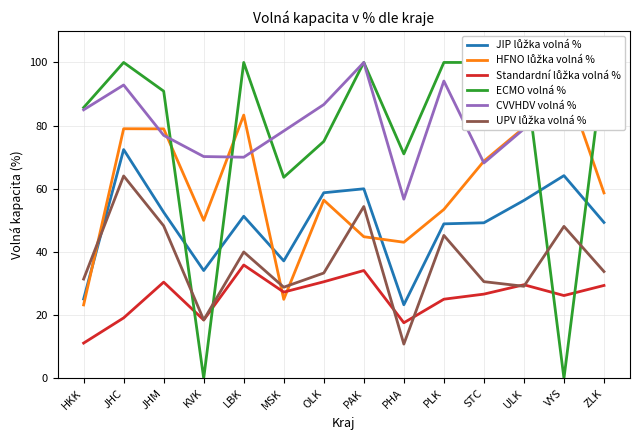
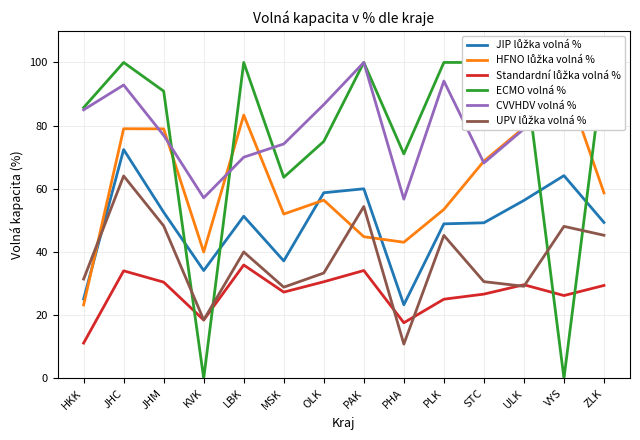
Standardní lůžka volná %, JHC: 19 -> 34
HFNO lůžka volná %, KVK: 50 -> 40
CVVHDV volná %, KVK: 70 -> 57
HFNO lůžka volná %, MSK: 25 -> 52
CVVHDV volná %, MSK: 78 -> 74
UPV lůžka volná %, ZLK: 34 -> 45
